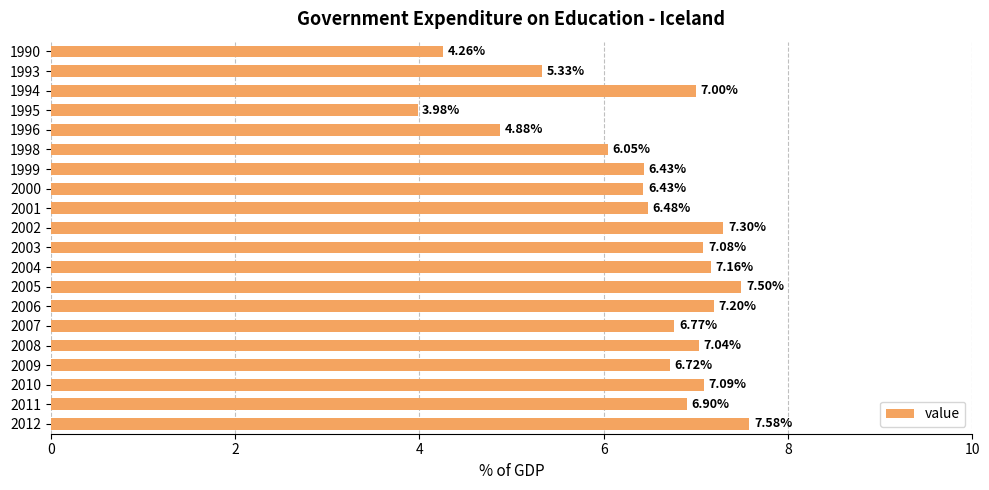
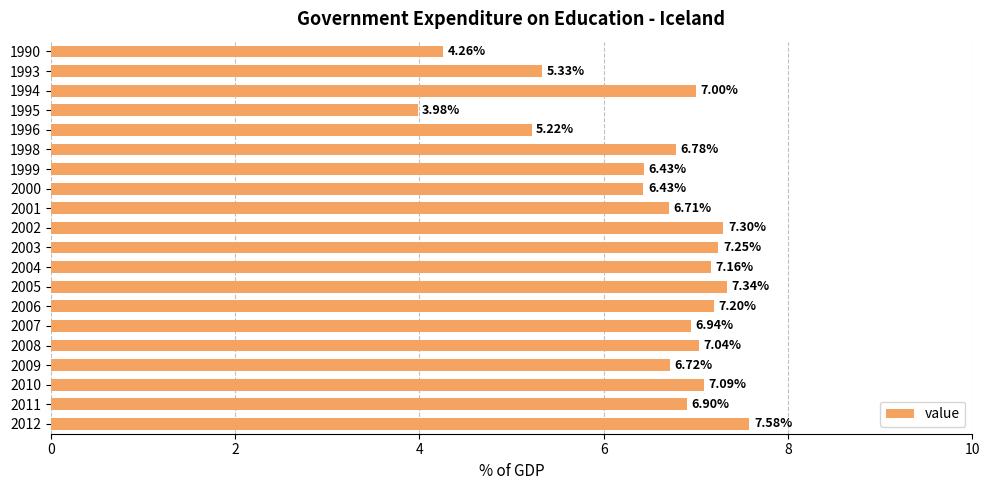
1996: 4.88% -> 5.22%
1998: 6.05% -> 6.78%
2001: 6.48% -> 6.71%
2003: 7.08% -> 7.25%
2005: 7.50% -> 7.34%
2007: 6.77% -> 6.94%
